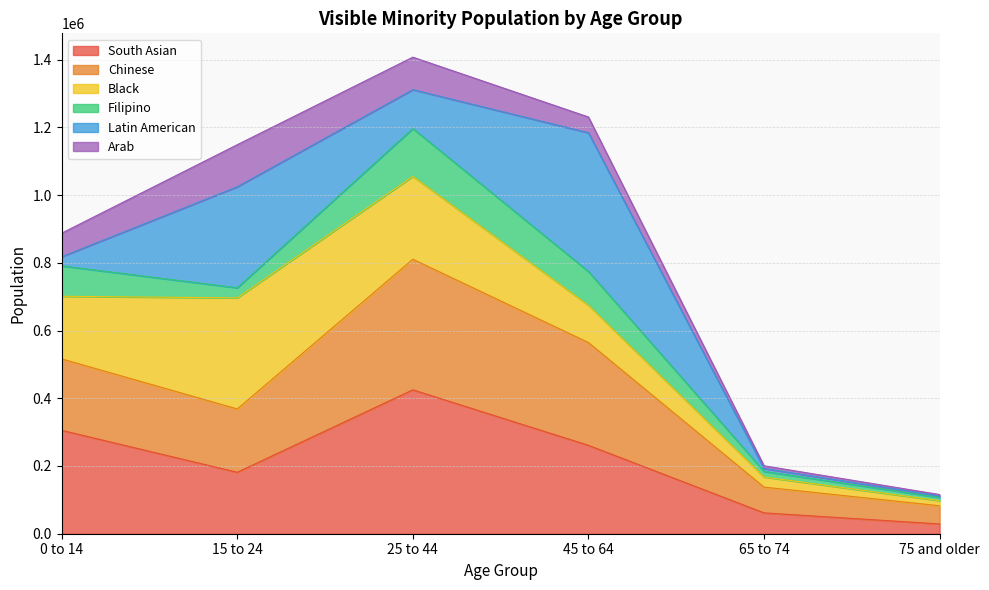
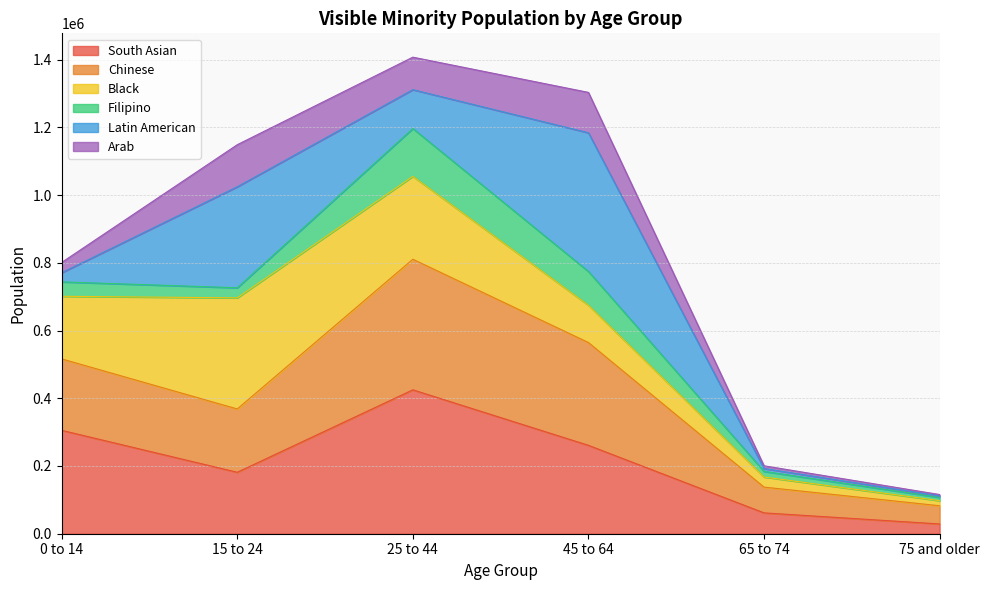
Filipino, 0 to 14: 90000 -> 40000
Arab, 0 to 14: 70000 -> 30000
Arab, 45 to 64: 50000 -> 120000
